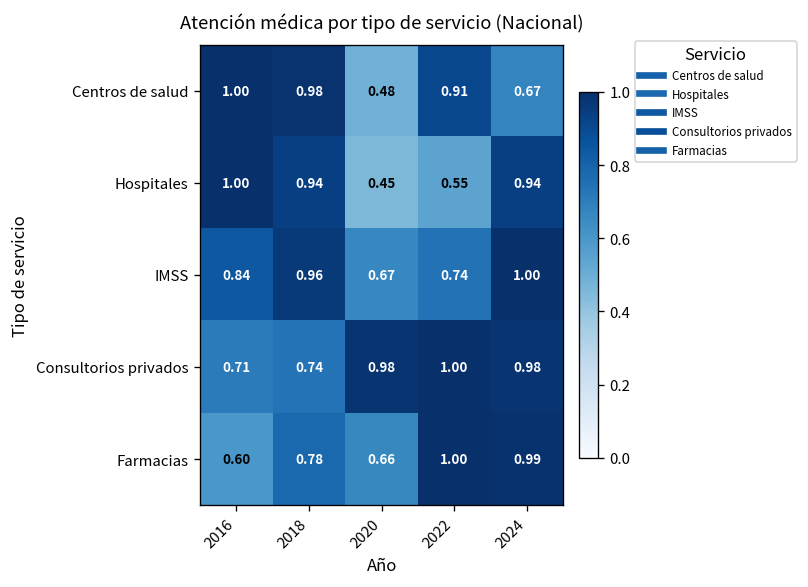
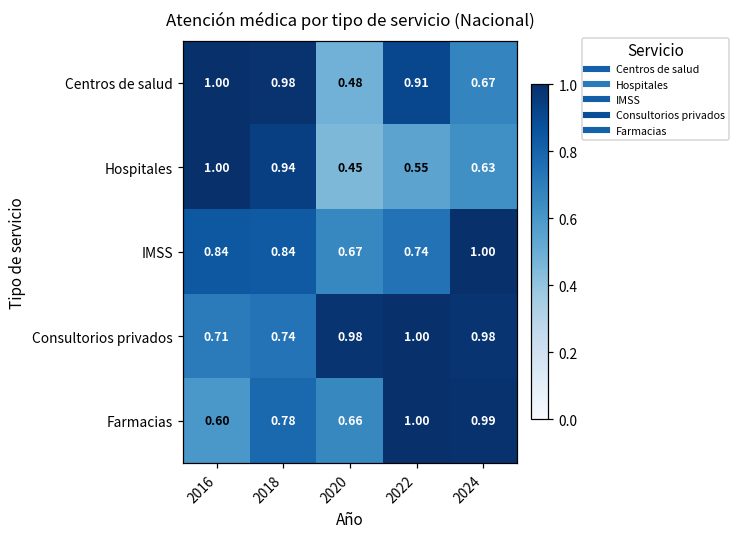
Hospitales, 2024: 0.94 -> 0.63
IMSS, 2018: 0.96 -> 0.84
